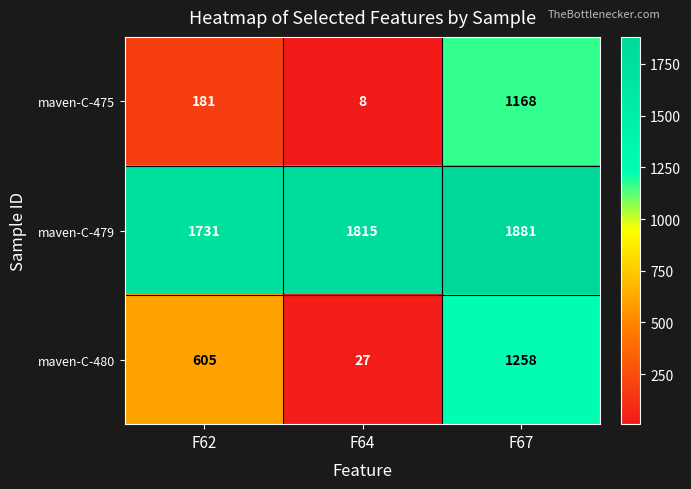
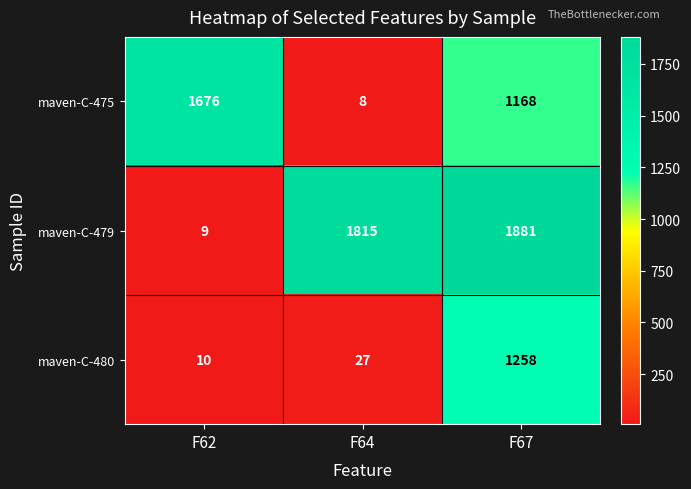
maven-C-475, F62: 181 -> 1676
maven-C-479, F62: 1731 -> 9
maven-C-480, F62: 605 -> 10
